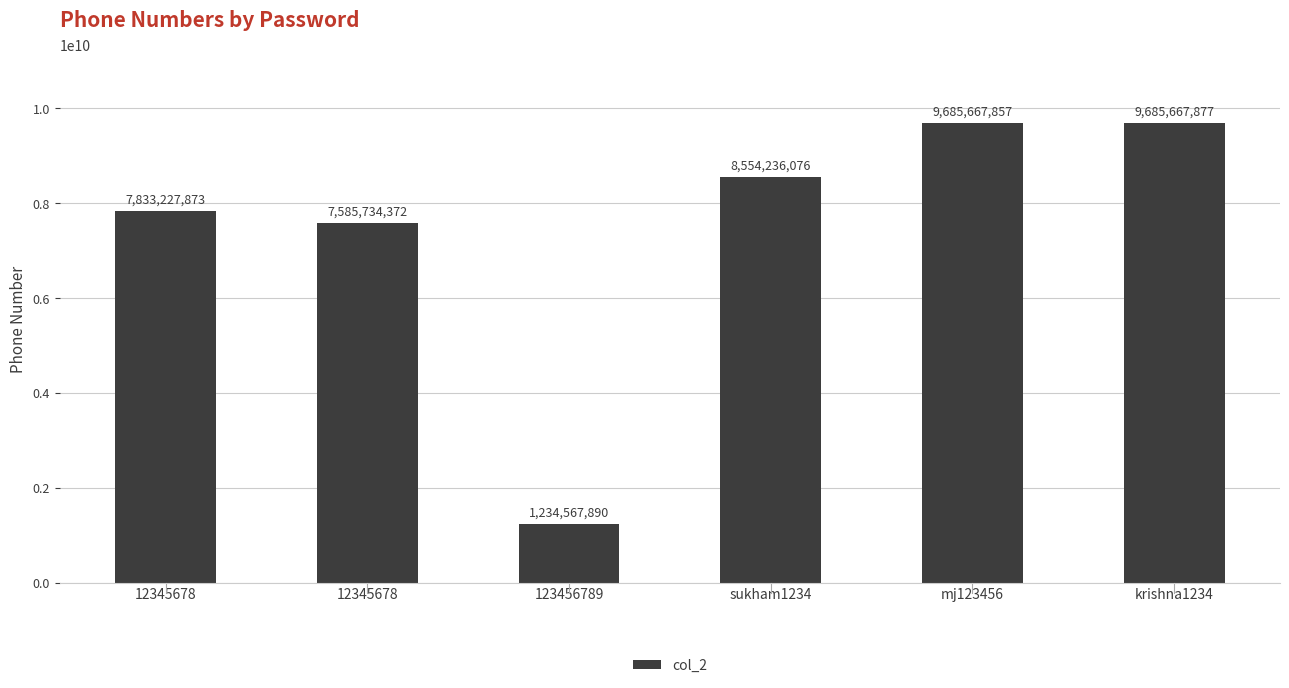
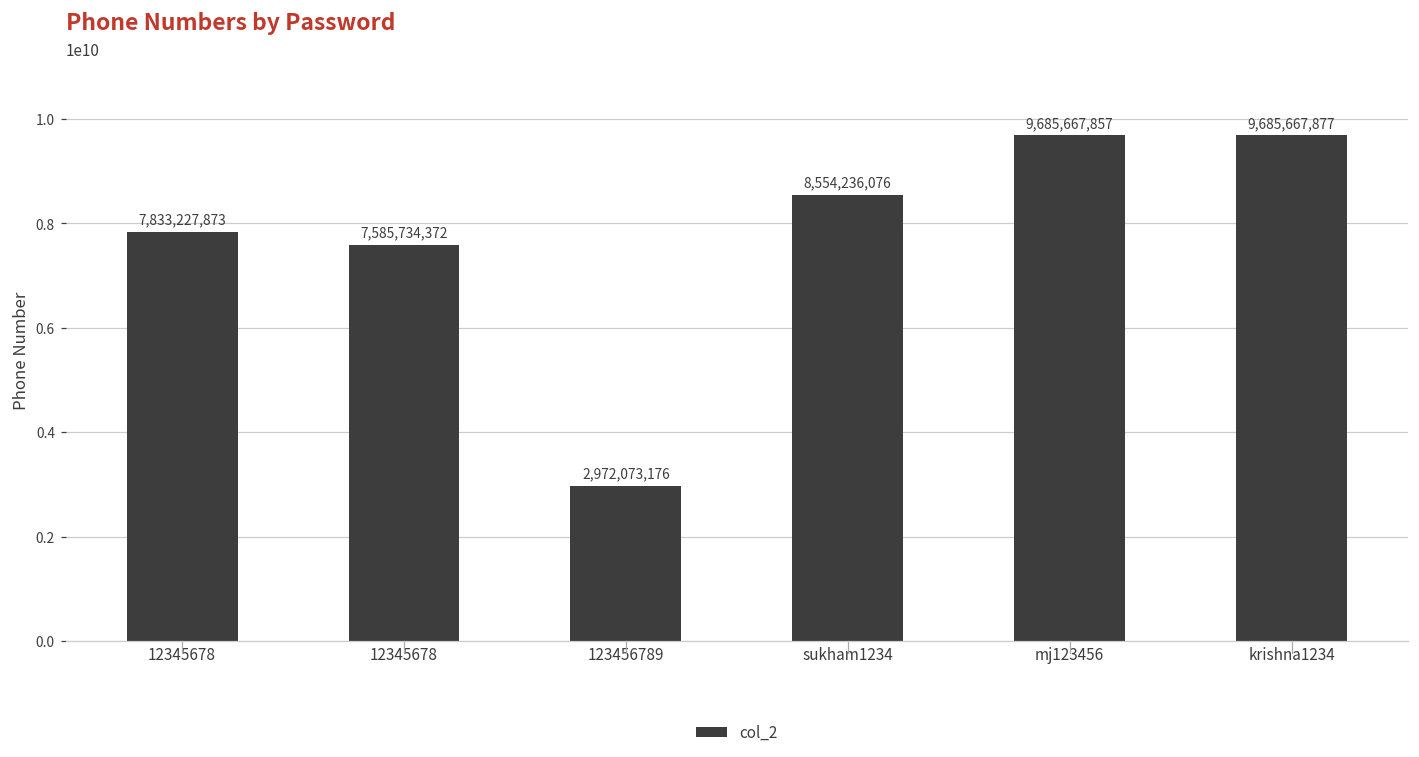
123456789: 1,234,567,890 -> 2,972,073,176
